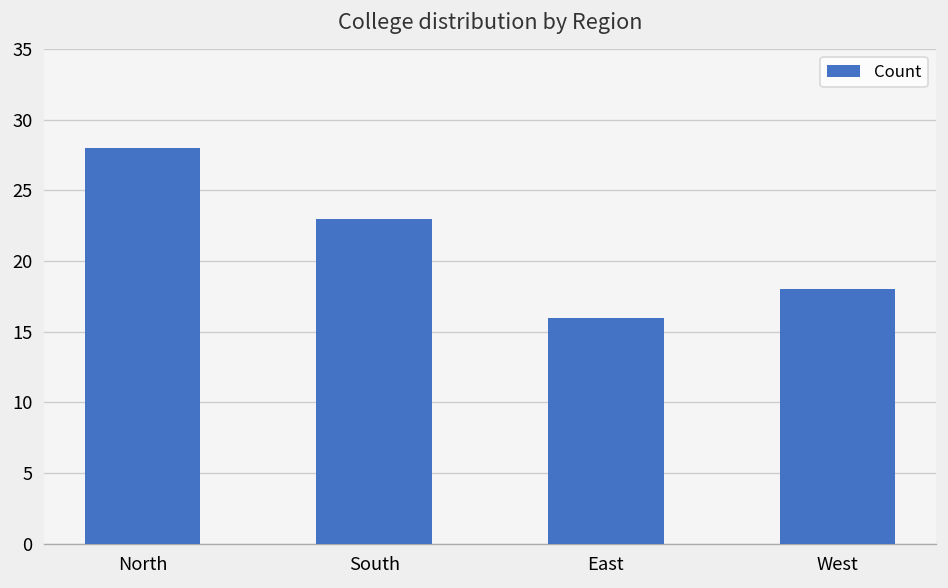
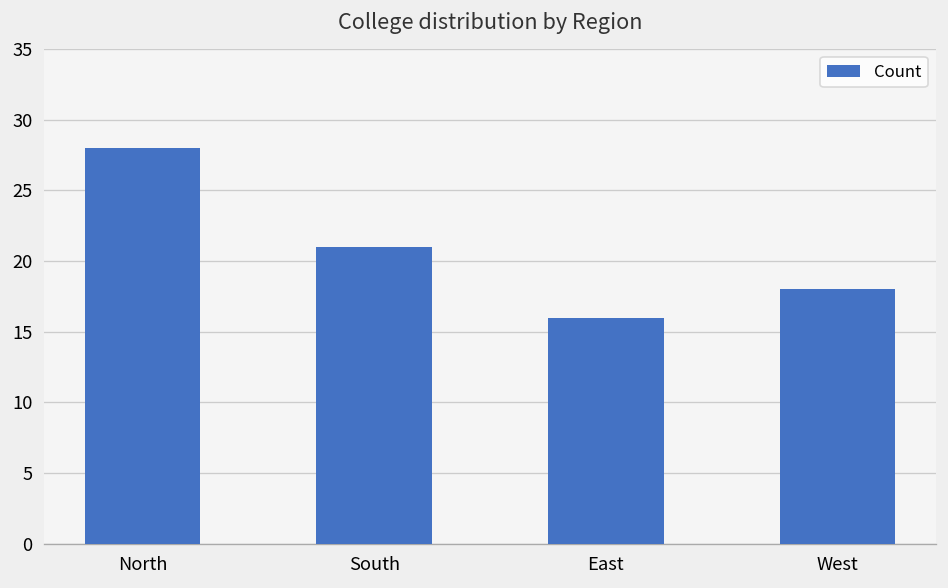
South: 23 -> 21
